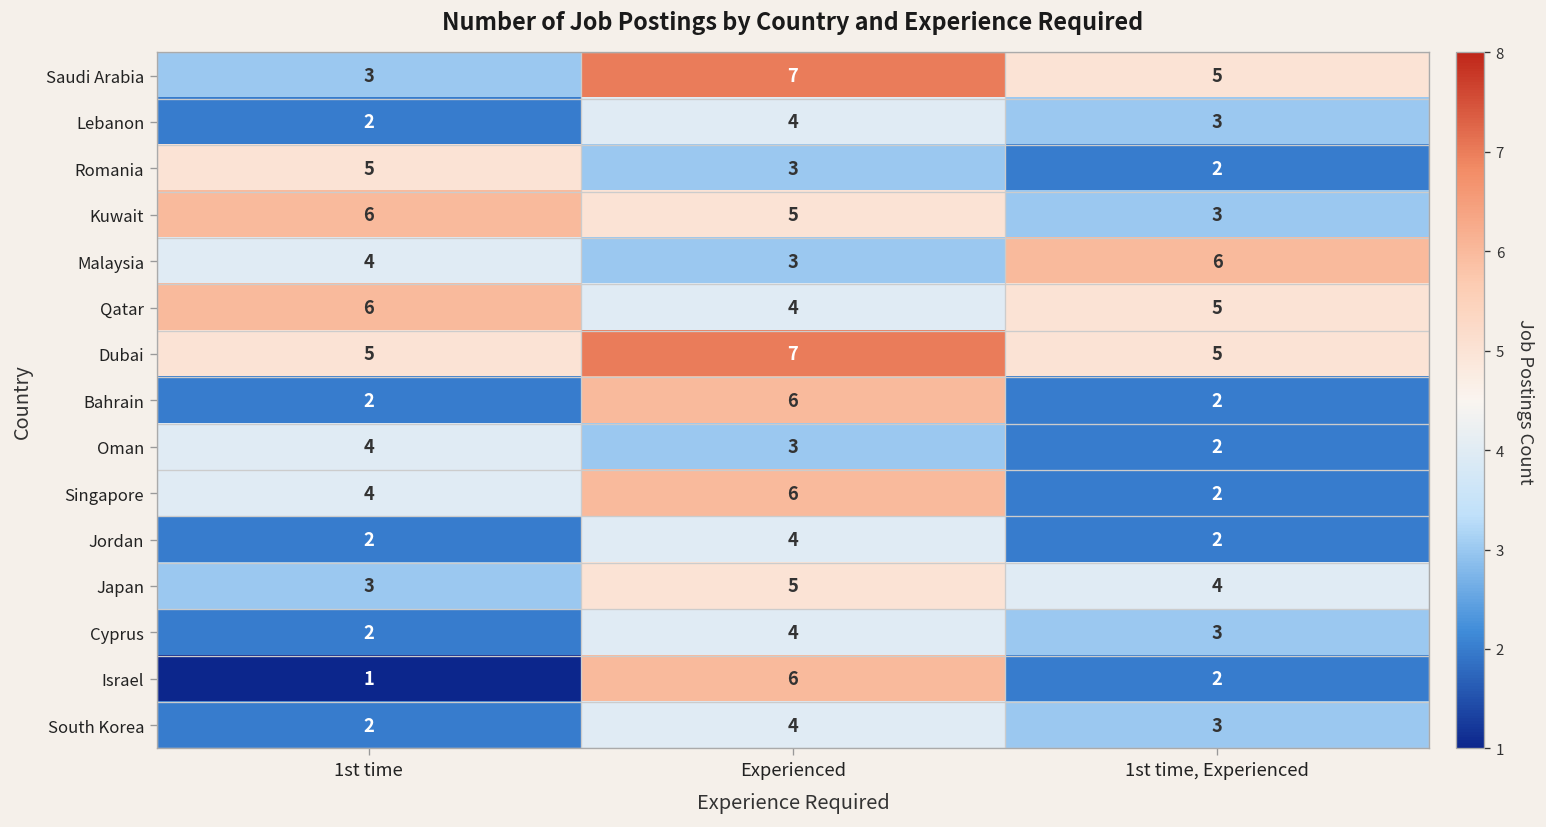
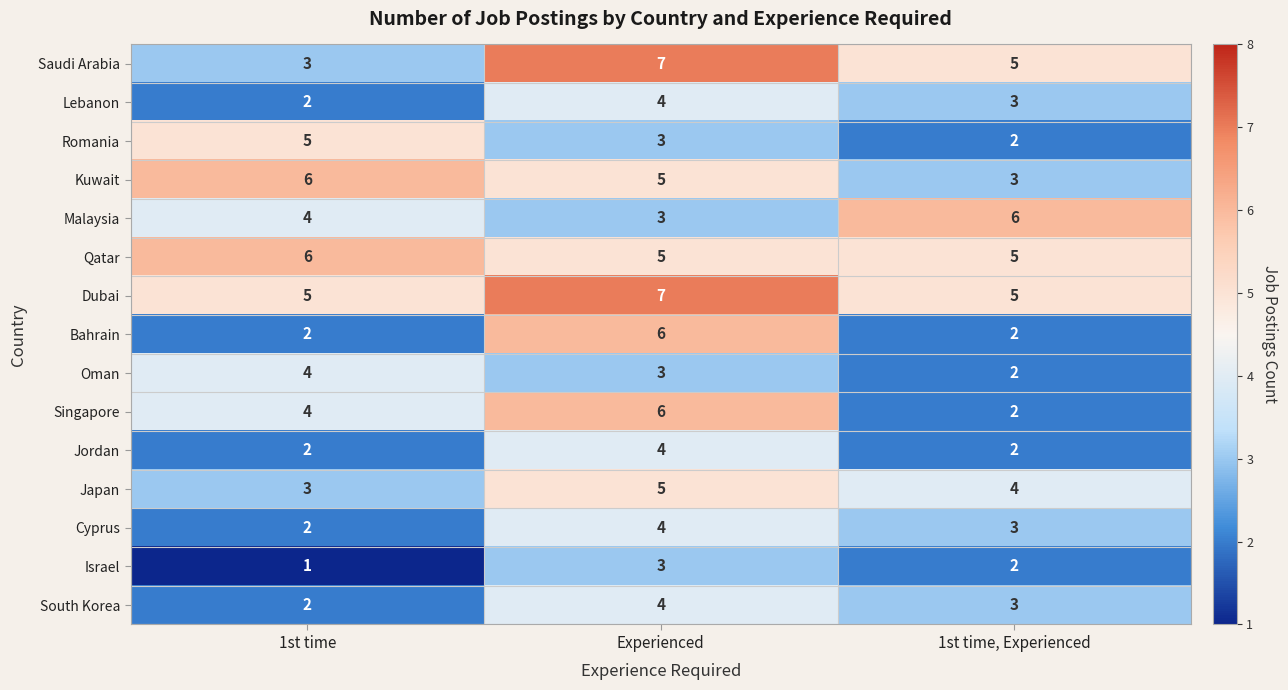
Qatar, Experienced: 4 -> 5
Israel, Experienced: 6 -> 3
